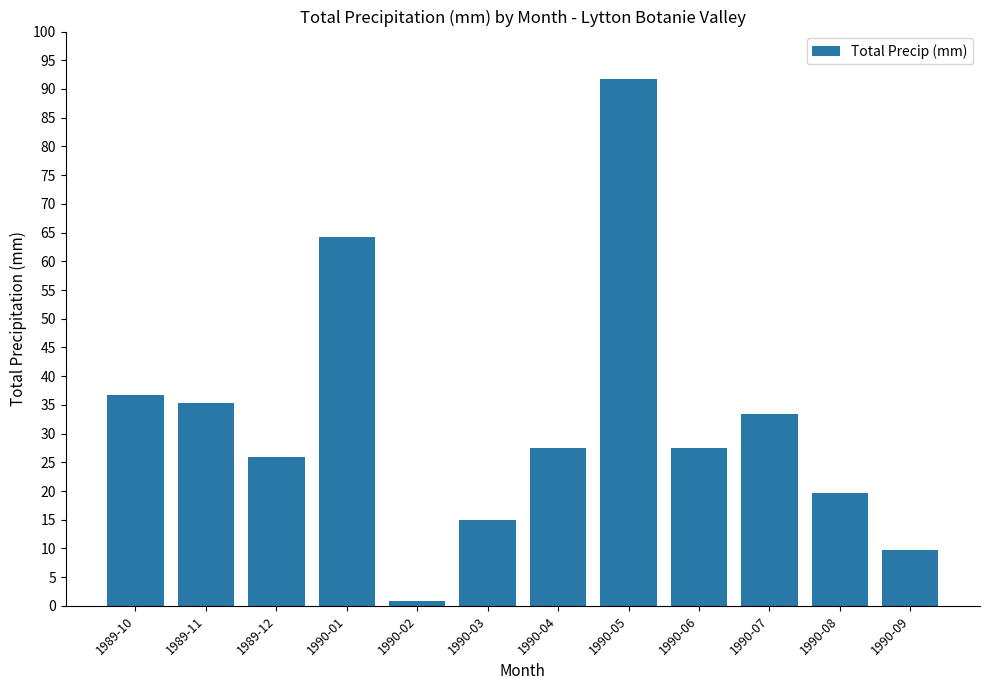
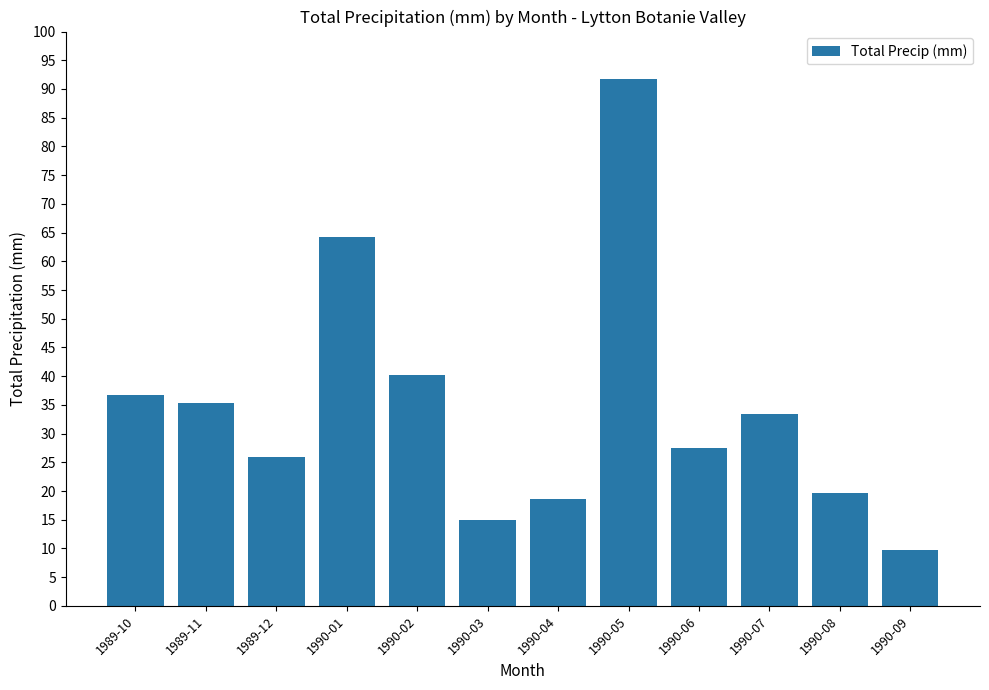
1990-02: 1 -> 40
1990-04: 28 -> 19
